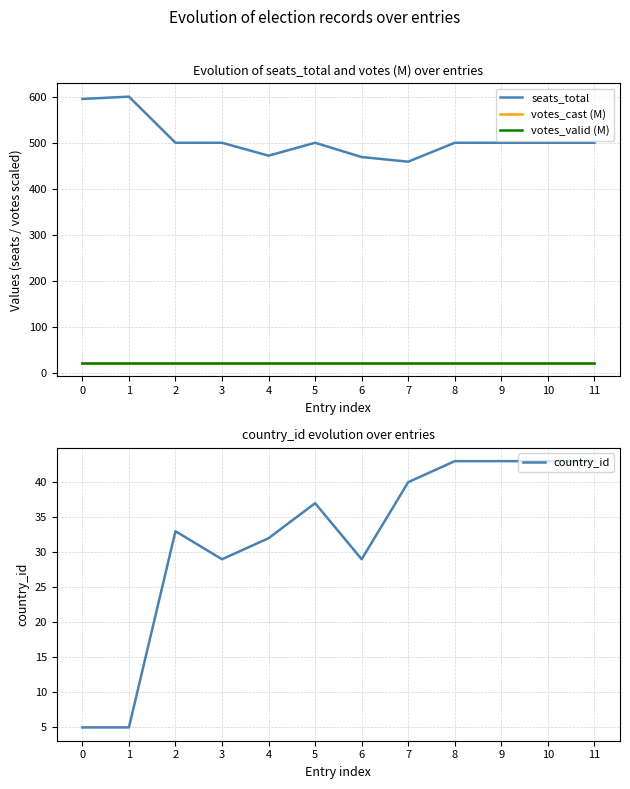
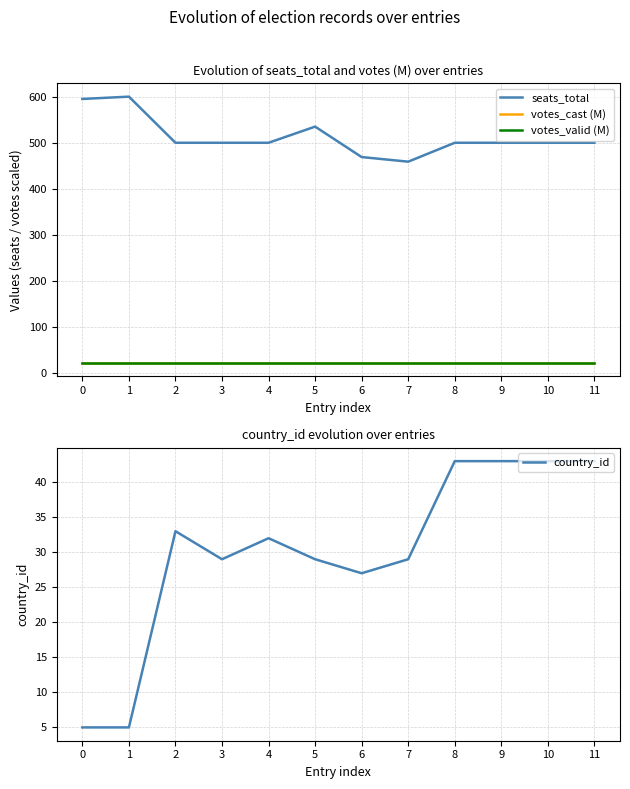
Evolution of seats_total and votes (M) over entries, seats_total, 4: 470 -> 500
Evolution of seats_total and votes (M) over entries, seats_total, 5: 500 -> 540
country_id evolution over entries, 5: 37 -> 29
country_id evolution over entries, 6: 29 -> 27
country_id evolution over entries, 7: 40 -> 29
